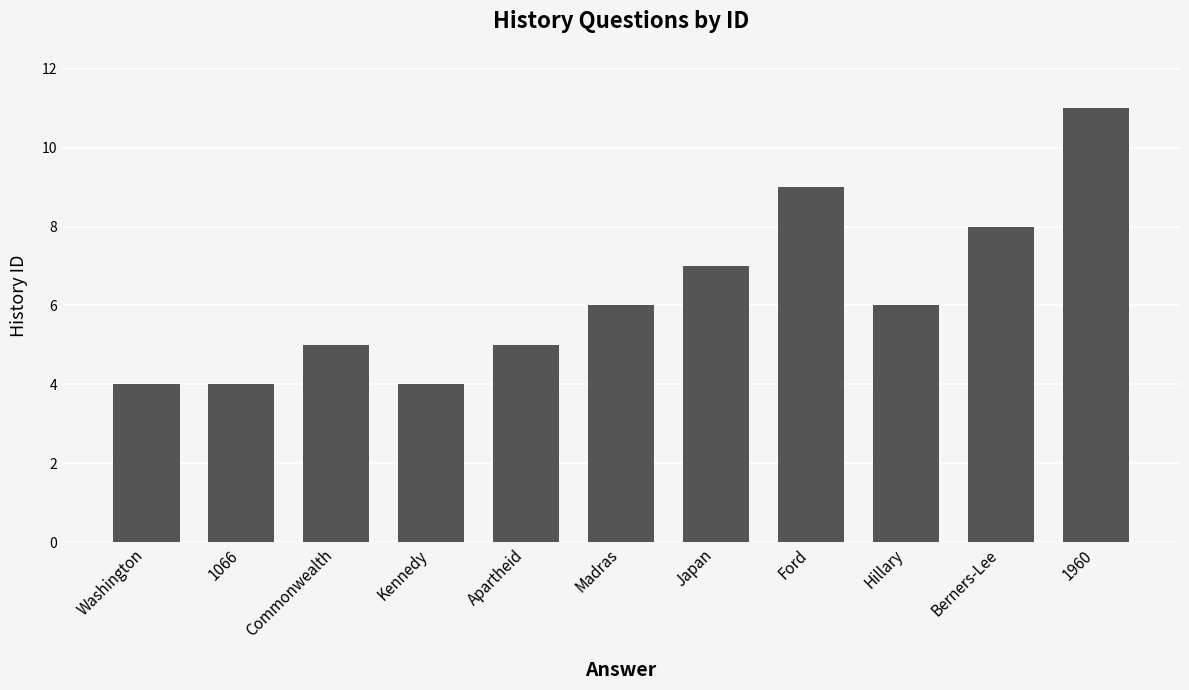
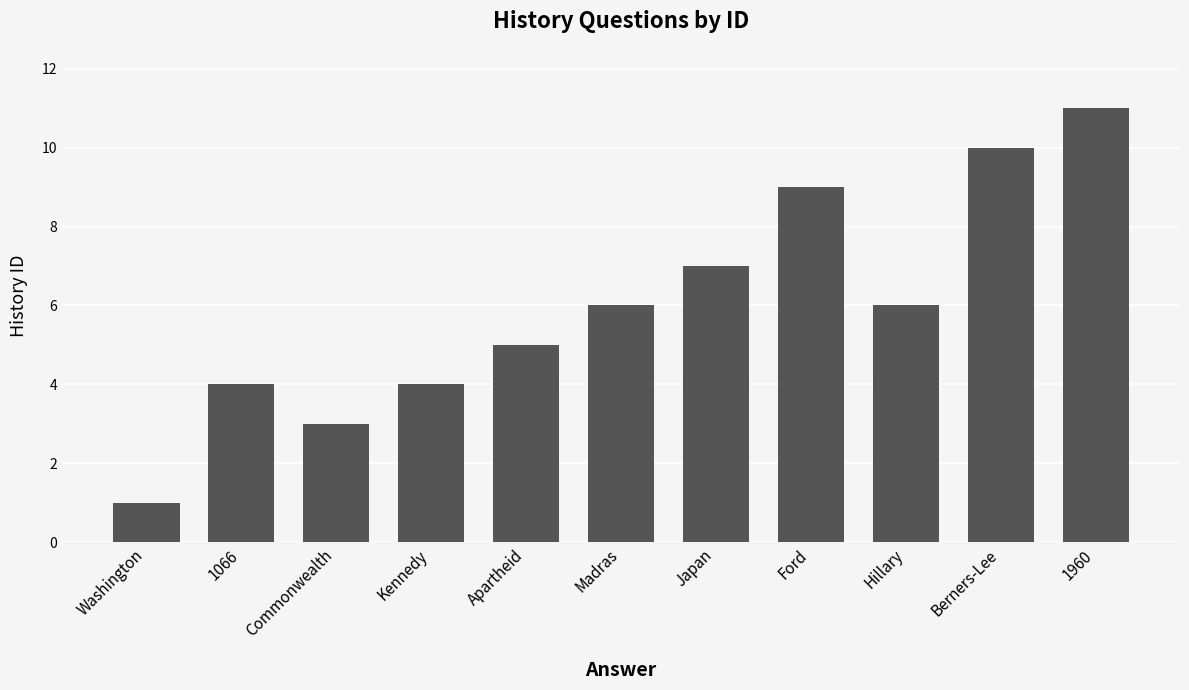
Washington: 4 -> 1
Commonwealth: 5 -> 3
Berners-Lee: 8 -> 10
